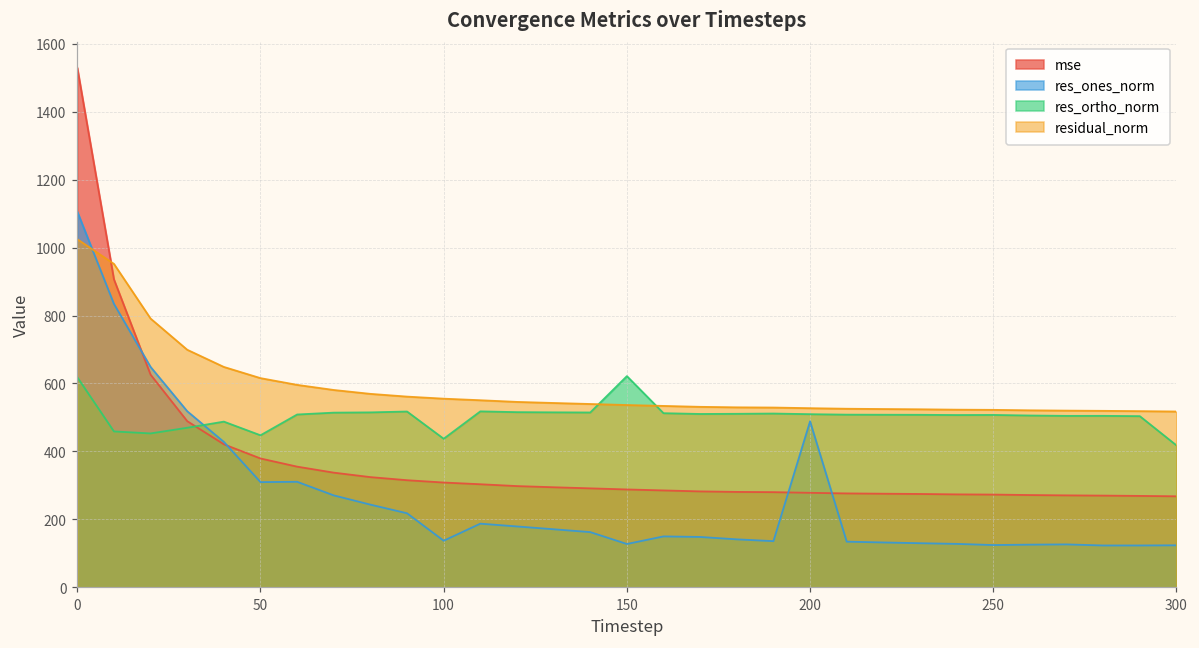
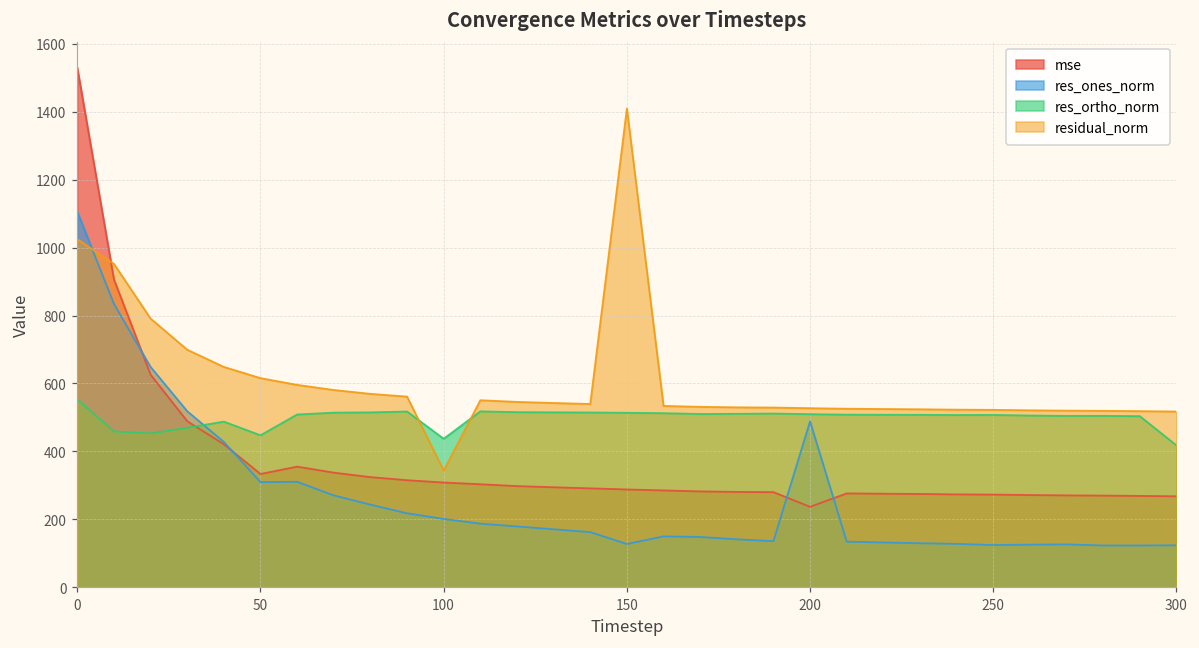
res_ortho_norm, 0: 620 -> 550
mse, 50: 380 -> 330
res_ones_norm, 100: 140 -> 200
residual_norm, 100: 560 -> 340
res_ortho_norm, 150: 620 -> 510
residual_norm, 150: 540 -> 1410
mse, 200: 280 -> 240
